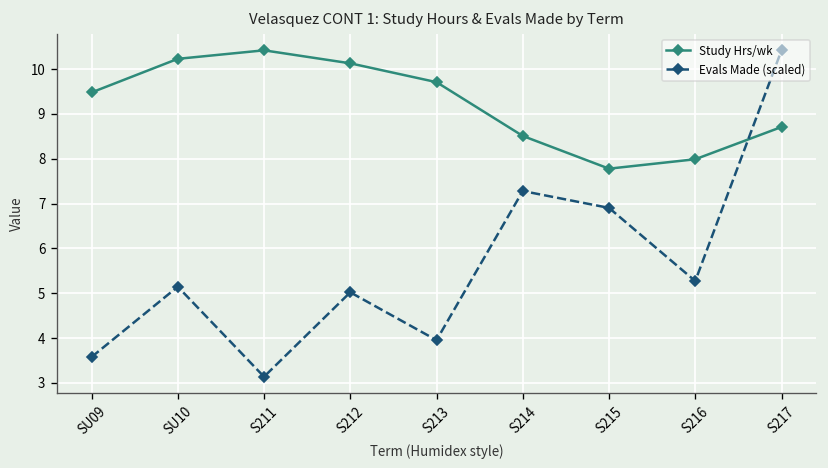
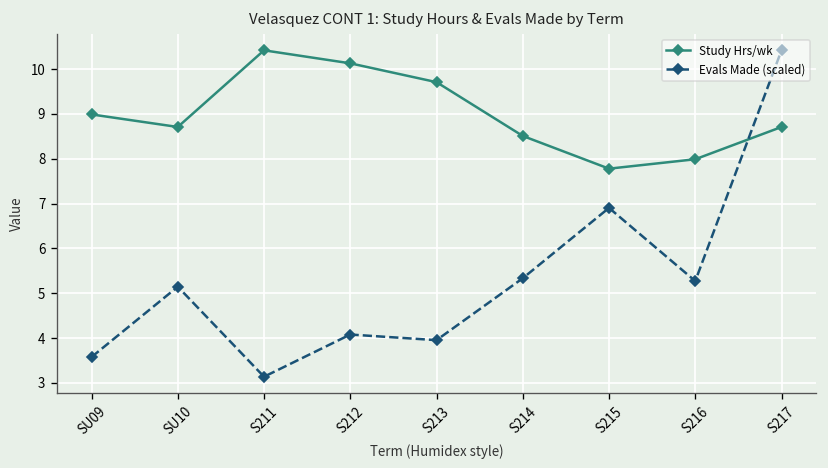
Study Hrs/wk, SU09: 9.5 -> 9.0
Study Hrs/wk, SU10: 10.2 -> 8.7
Evals Made (scaled), S212: 5.0 -> 4.1
Evals Made (scaled), S214: 7.3 -> 5.3
